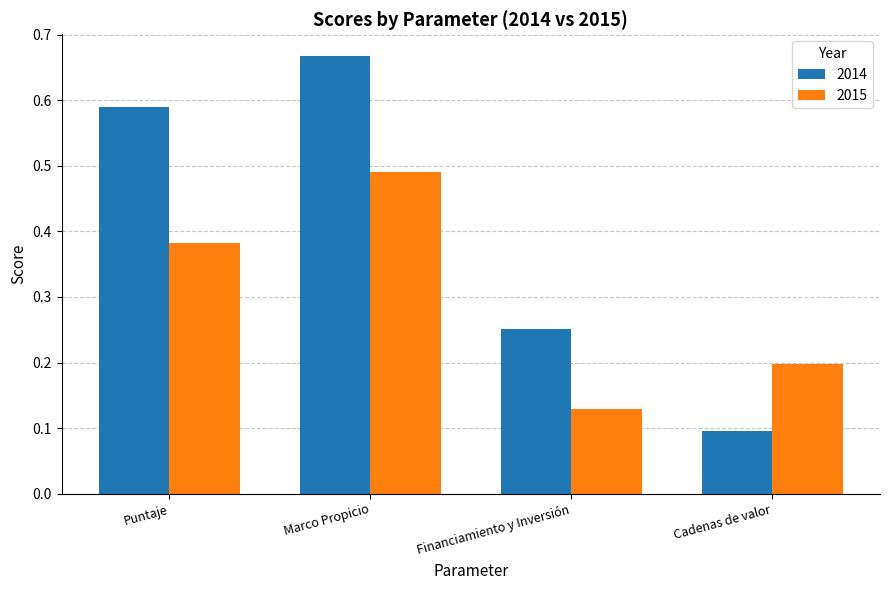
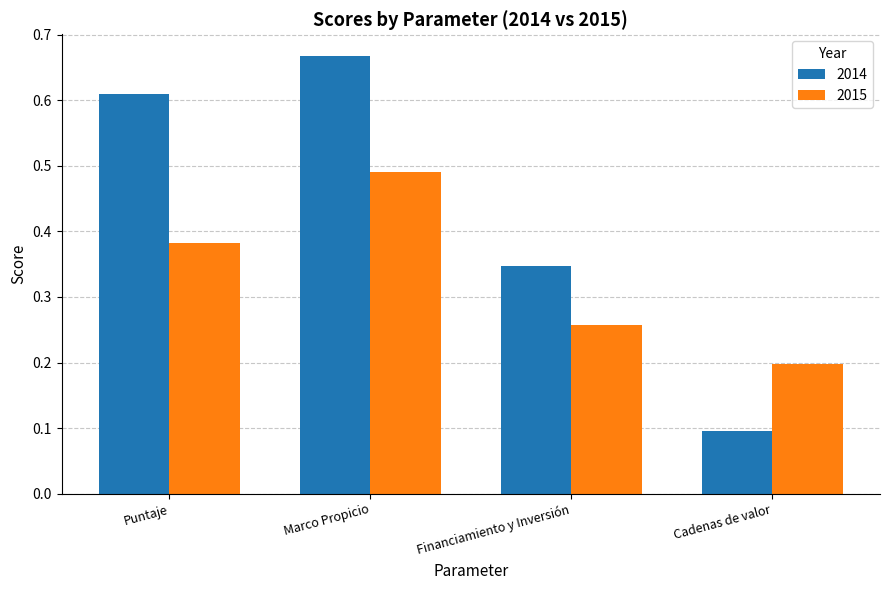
2014, Puntaje: 0.59 -> 0.61
2014, Financiamiento y Inversión: 0.25 -> 0.35
2015, Financiamiento y Inversión: 0.13 -> 0.26
